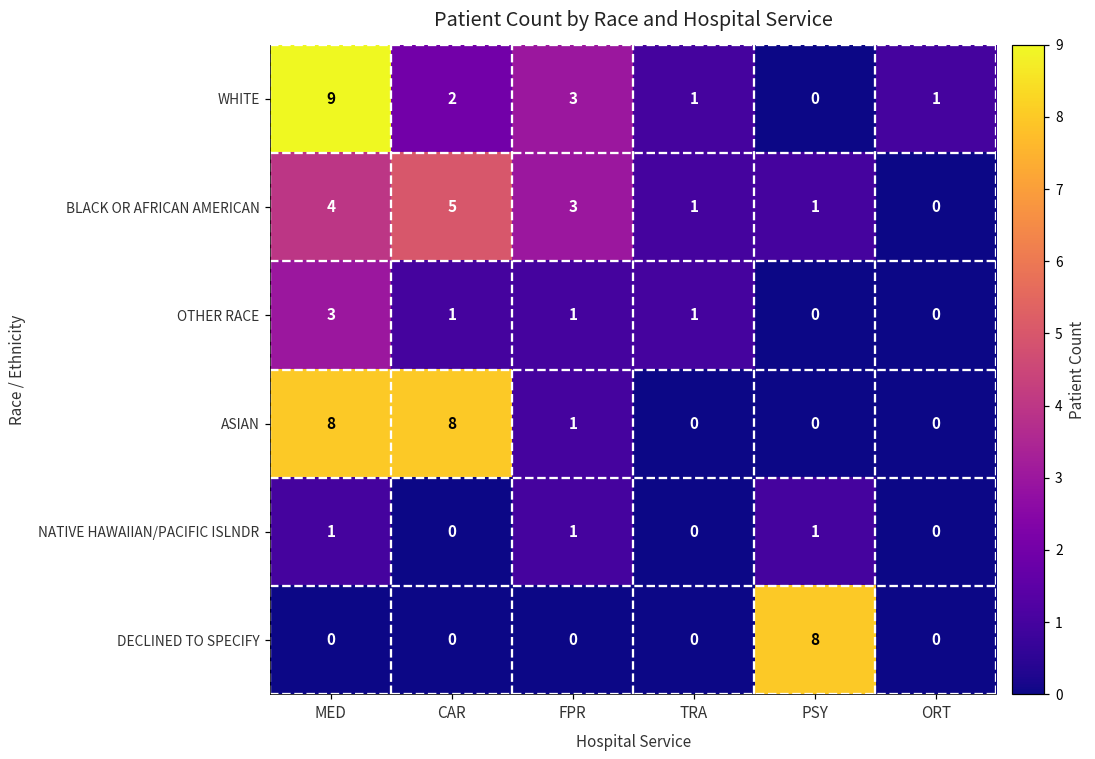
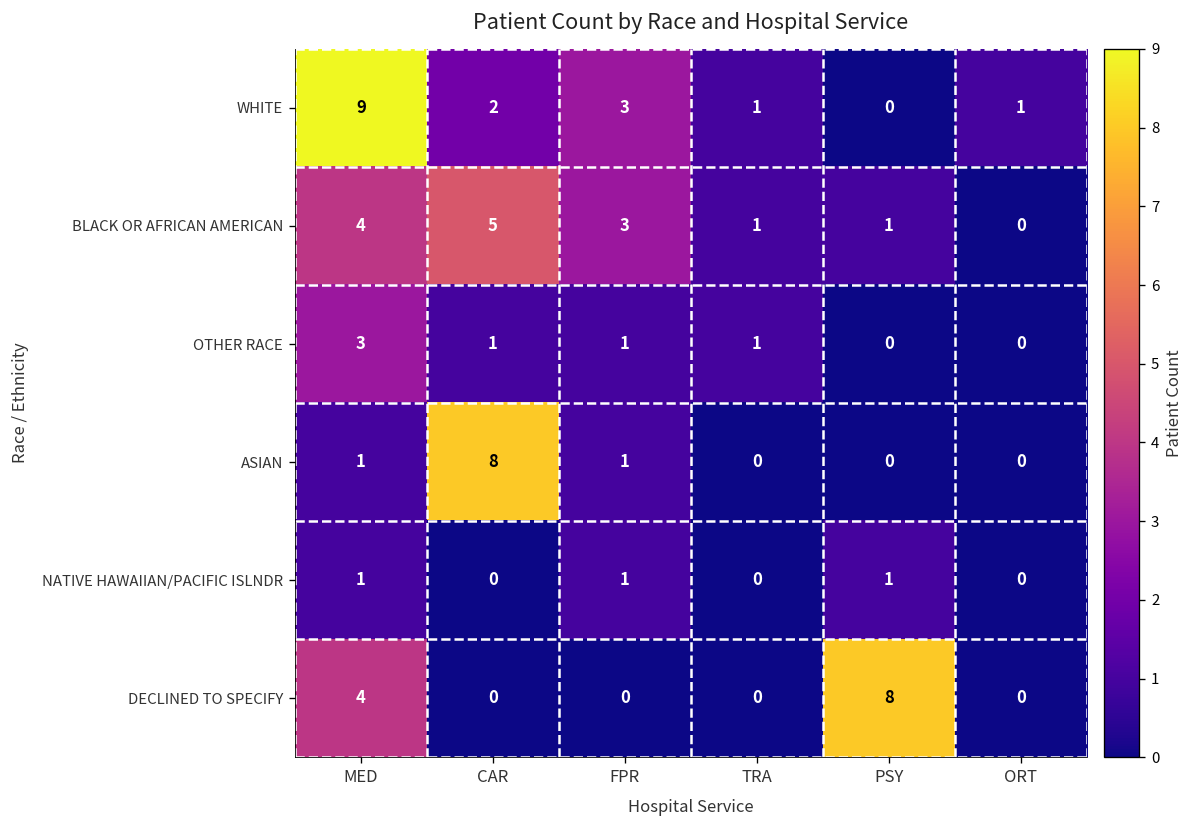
ASIAN, MED: 8 -> 1
DECLINED TO SPECIFY, MED: 0 -> 4
